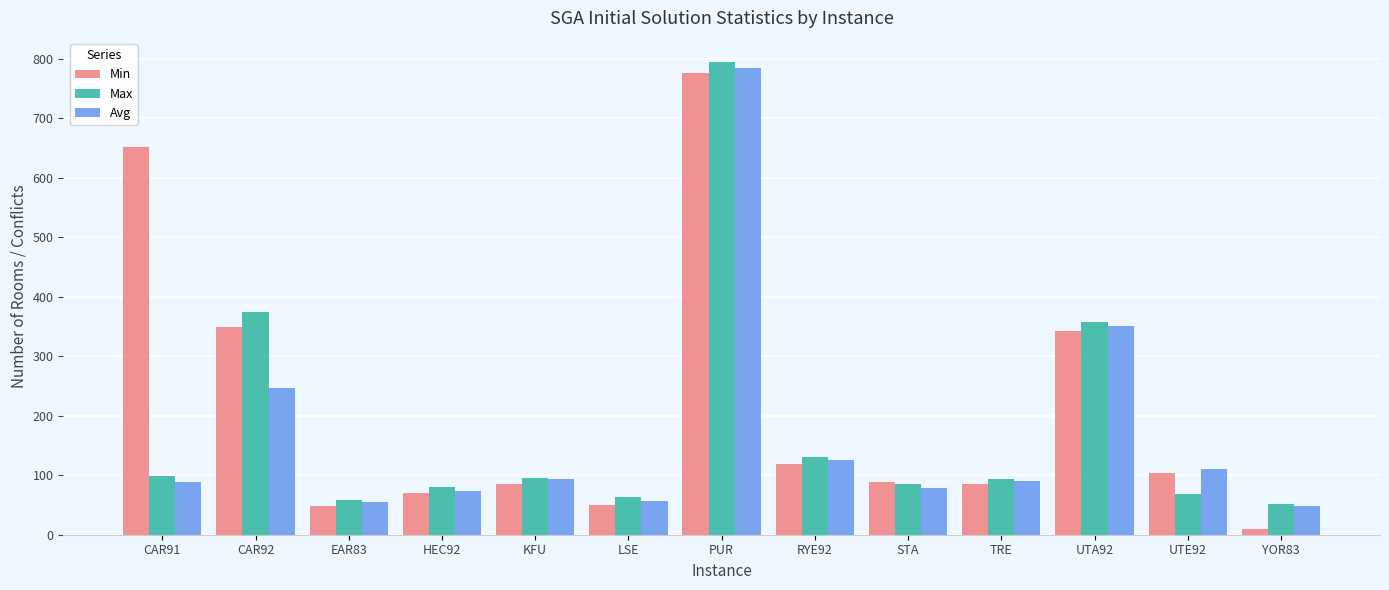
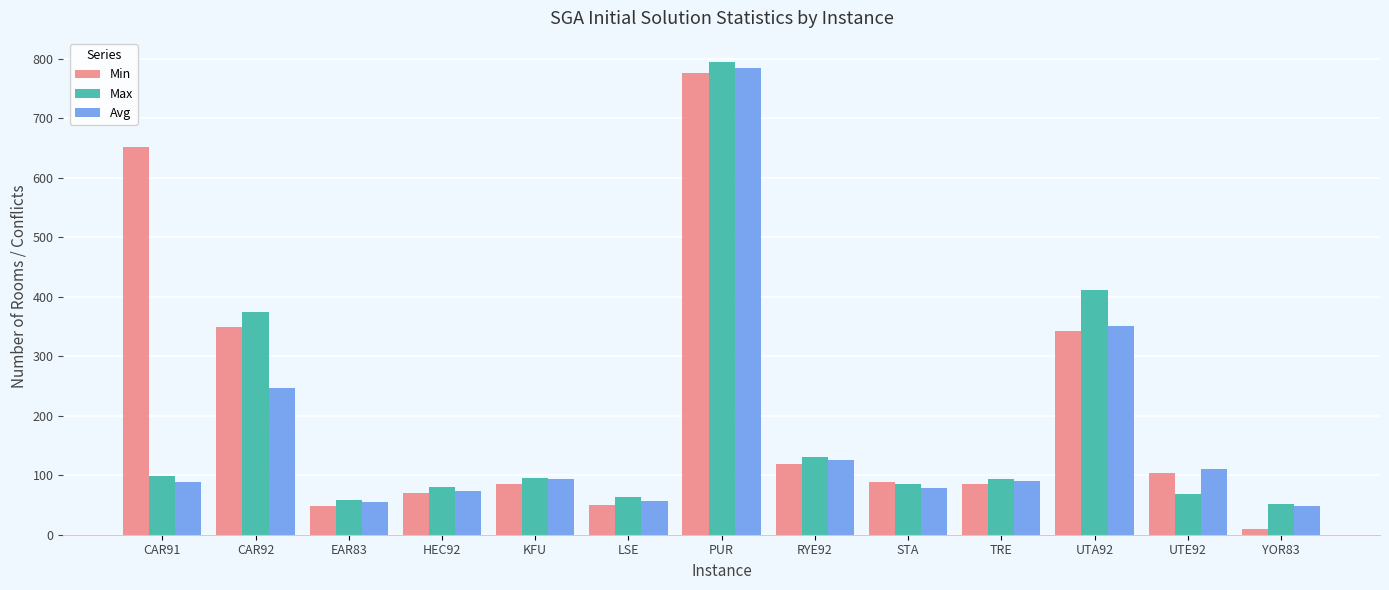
Max, UTA92: 360 -> 410
